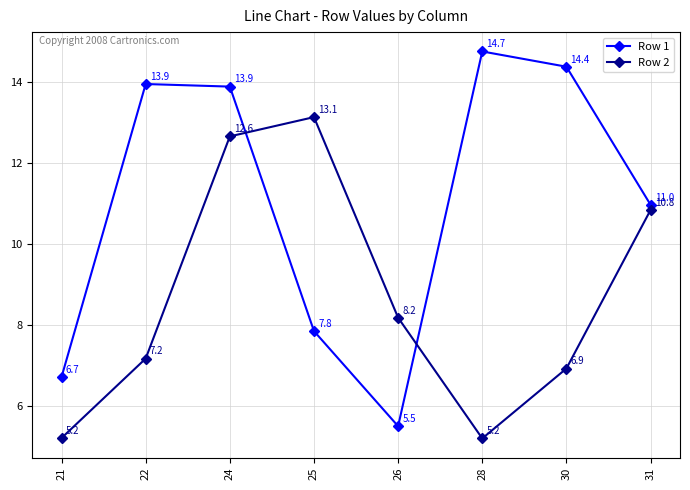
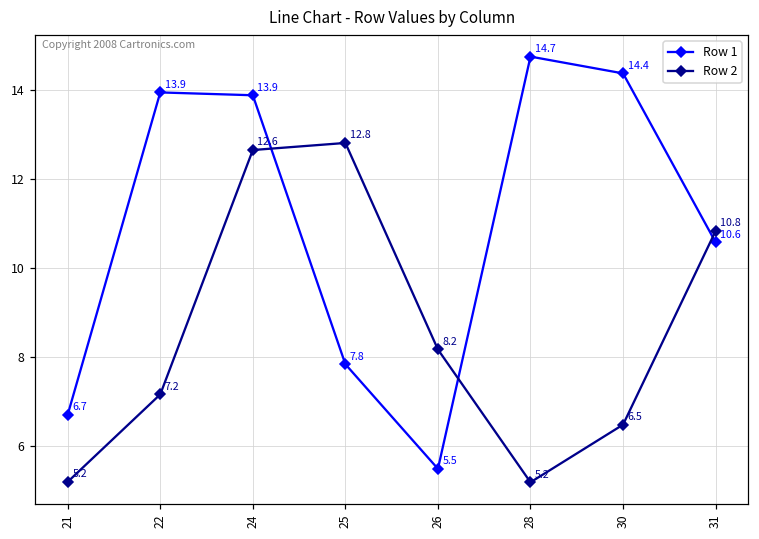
Row 2, 25: 13.1 -> 12.8
Row 2, 30: 6.9 -> 6.5
Row 1, 31: 11.0 -> 10.6
